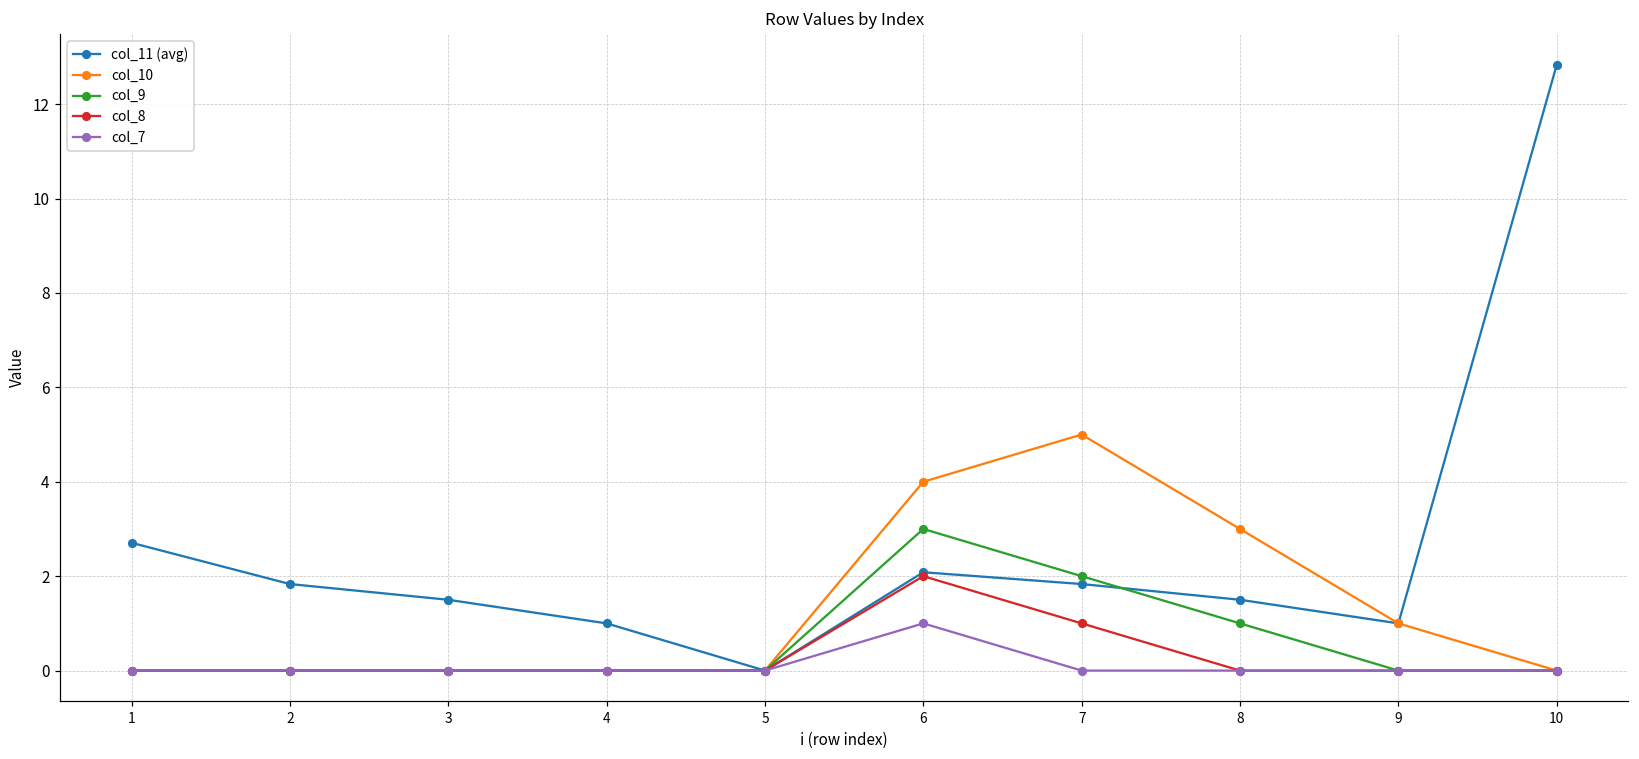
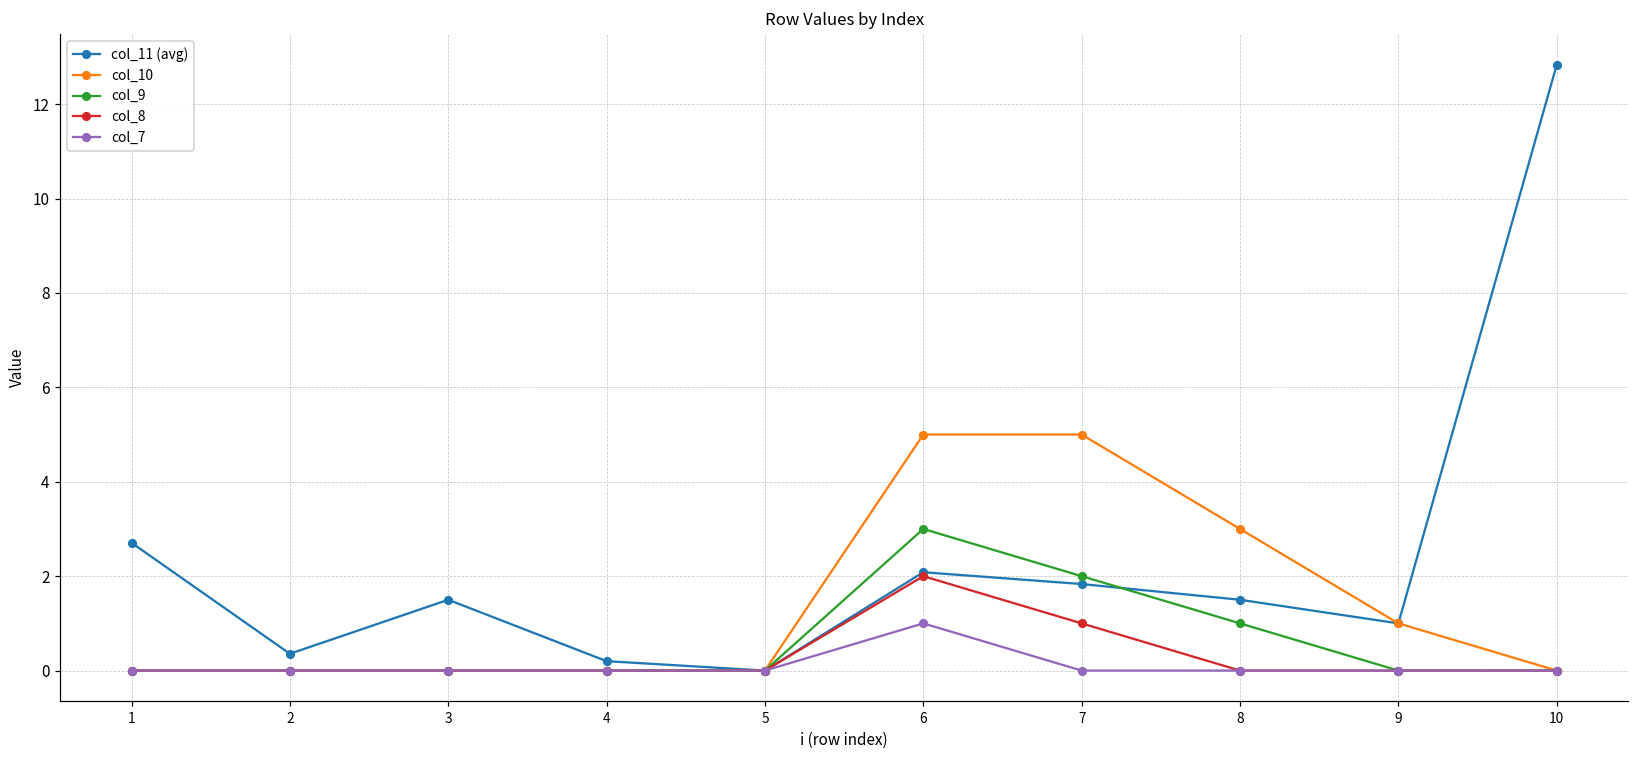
col_11 (avg), 2: 1.8 -> 0.4
col_11 (avg), 4: 1.0 -> 0.2
col_10, 6: 4 -> 5
